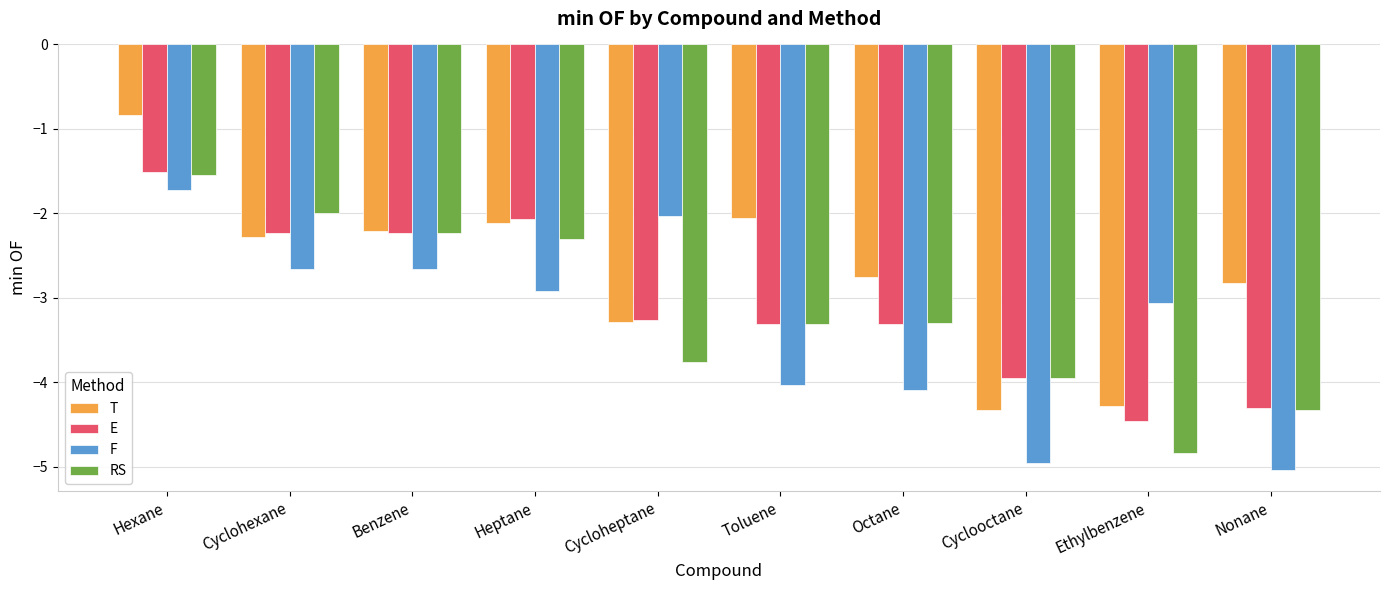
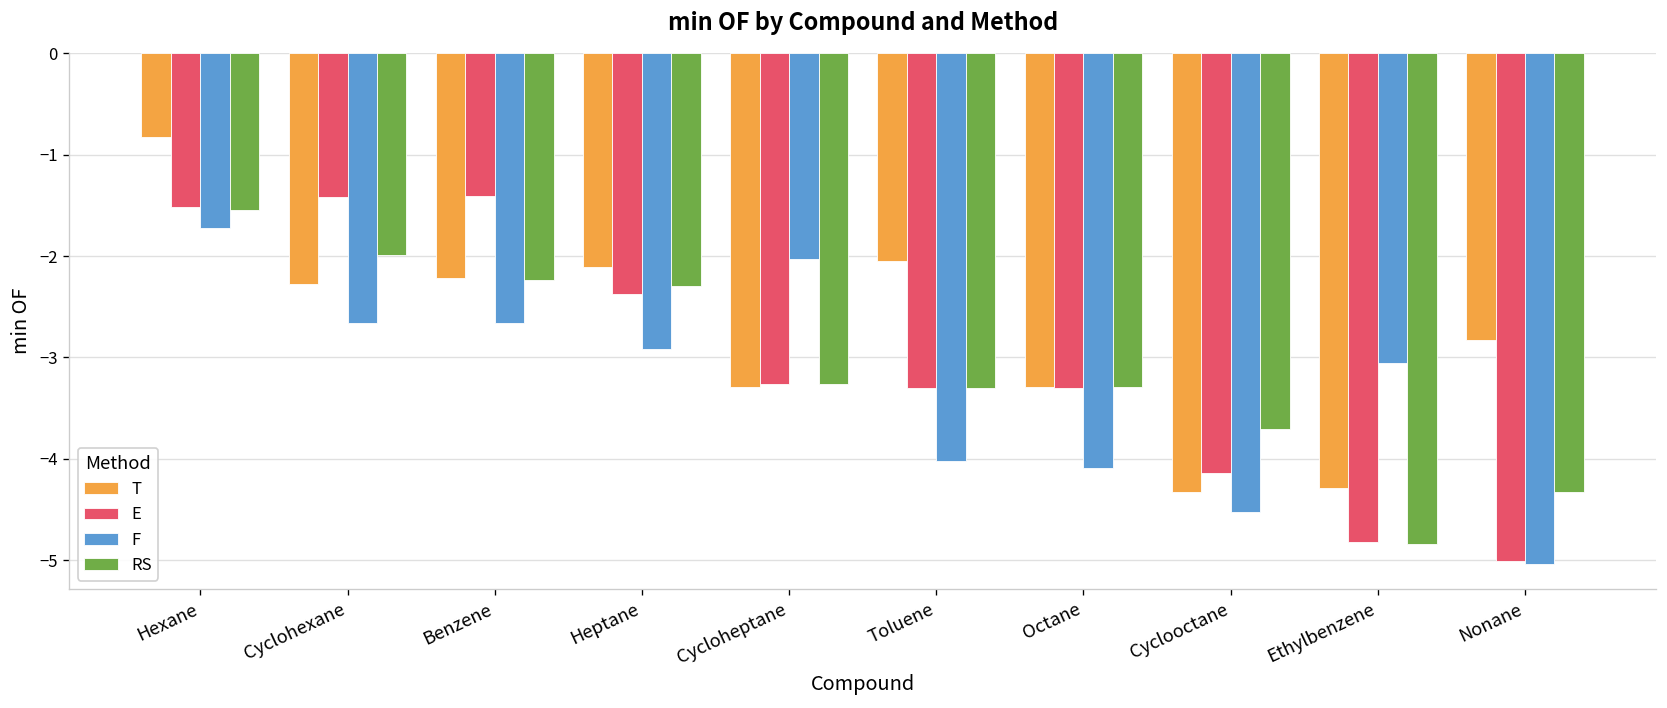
E, Cyclohexane: -2.2 -> -1.4
E, Benzene: -2.2 -> -1.4
E, Heptane: -2.1 -> -2.4
RS, Cycloheptane: -3.8 -> -3.3
T, Octane: -2.8 -> -3.3
E, Cyclooctane: -4.0 -> -4.1
F, Cyclooctane: -5.0 -> -4.5
RS, Cyclooctane: -3.9 -> -3.7
E, Ethylbenzene: -4.5 -> -4.8
E, Nonane: -4.3 -> -5.0
